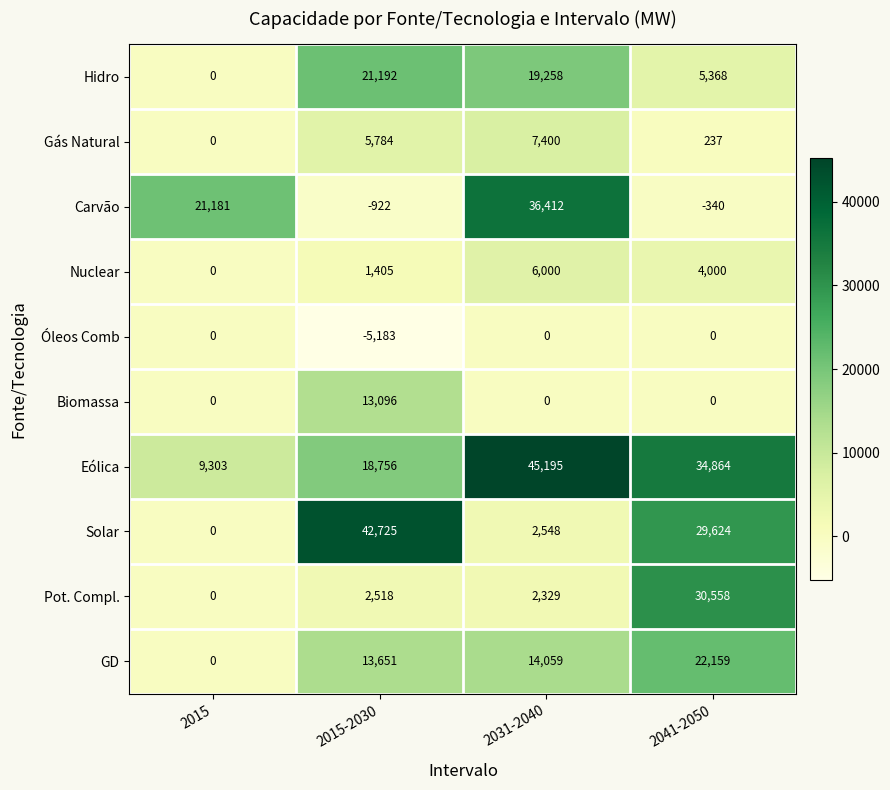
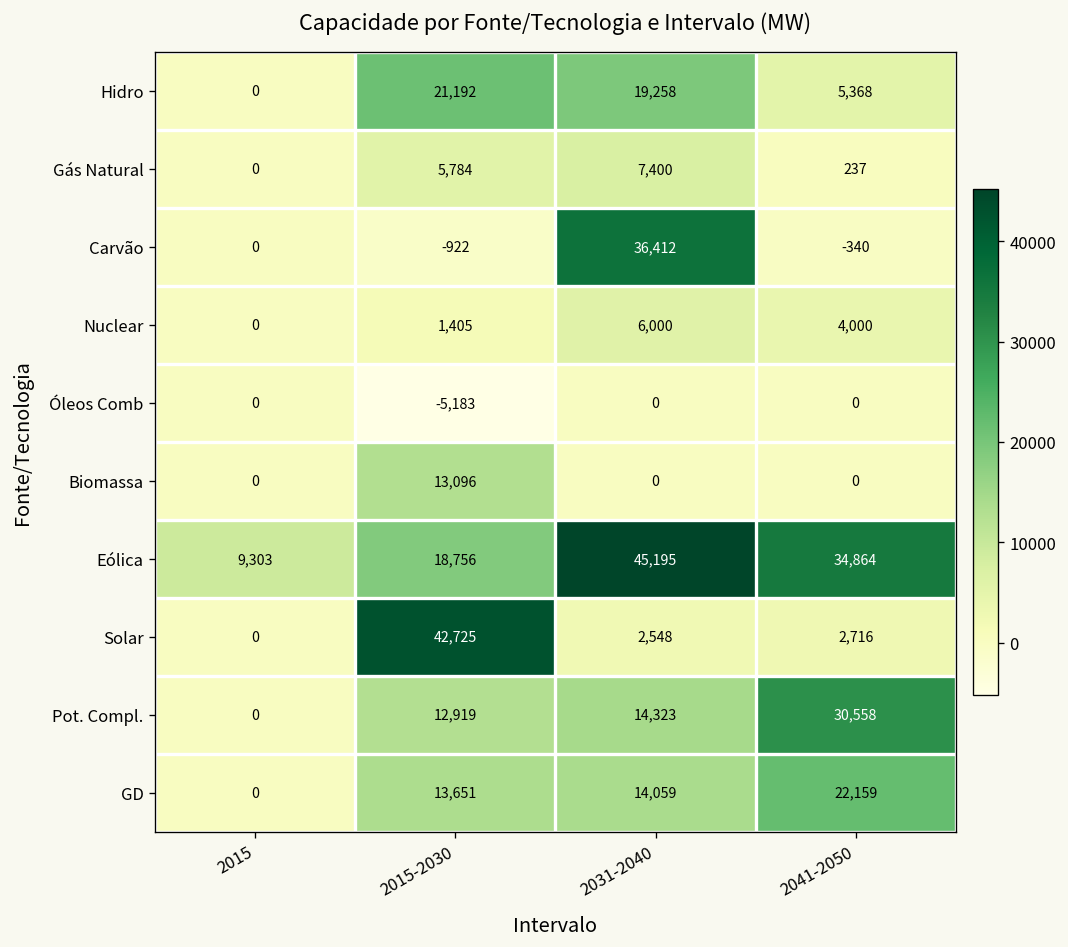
Carvão, 2015: 21,181 -> 0
Solar, 2041-2050: 29,624 -> 2,716
Pot. Compl., 2015-2030: 2,518 -> 12,919
Pot. Compl., 2031-2040: 2,329 -> 14,323
